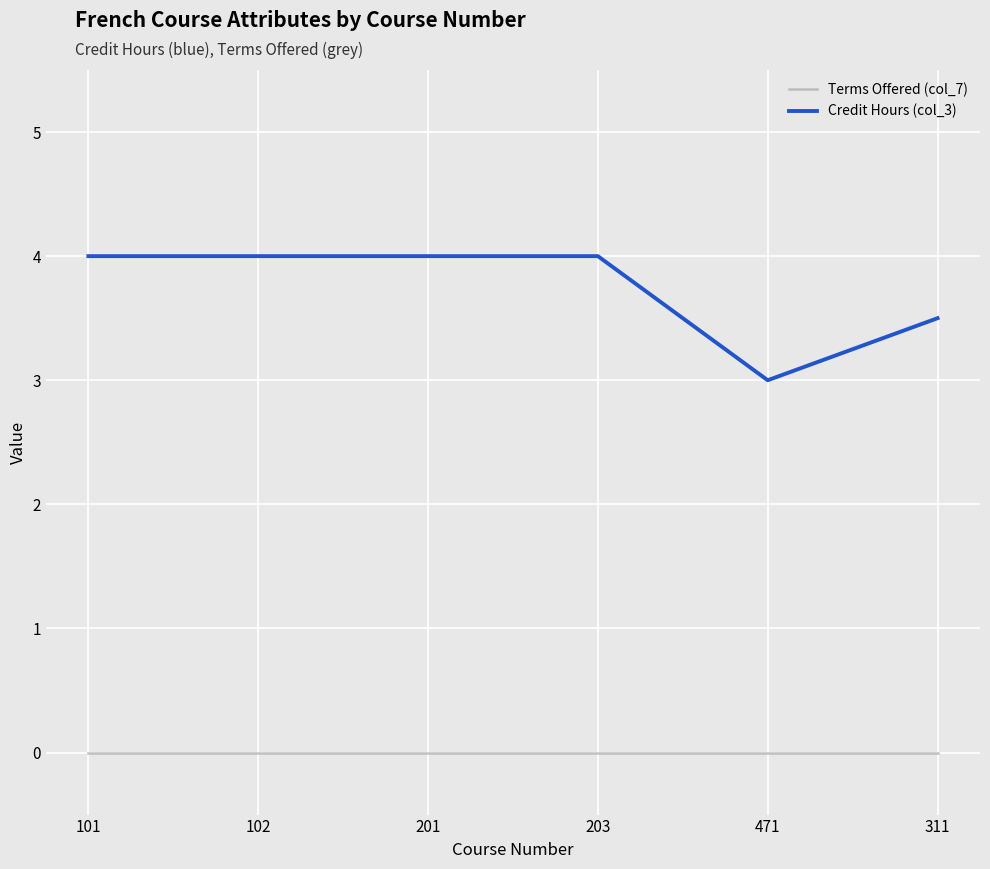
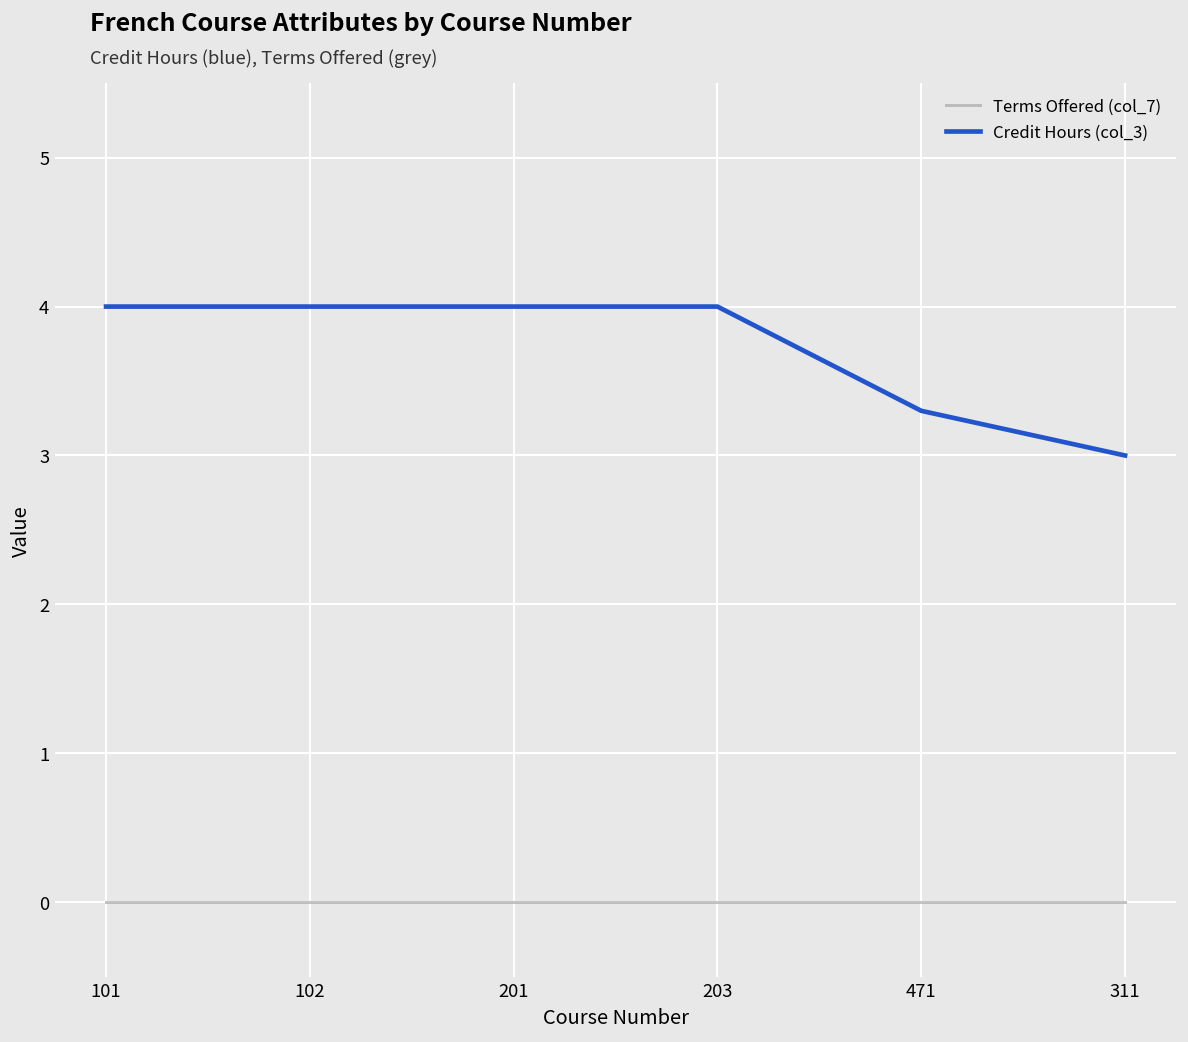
Credit Hours (col_3), 471: 3.0 -> 3.3
Credit Hours (col_3), 311: 3.5 -> 3.0
